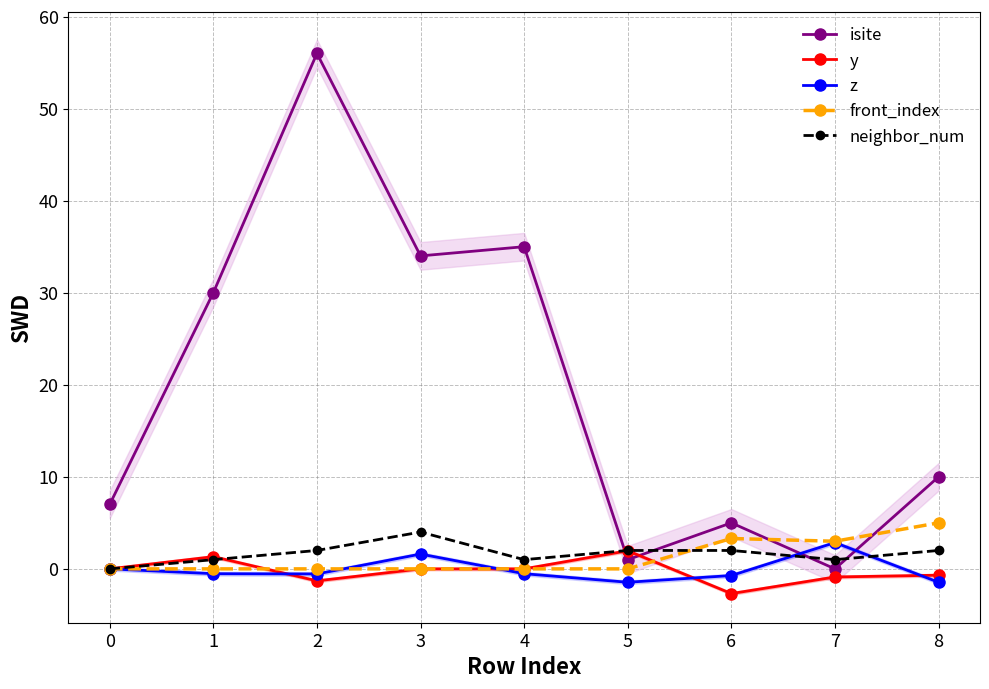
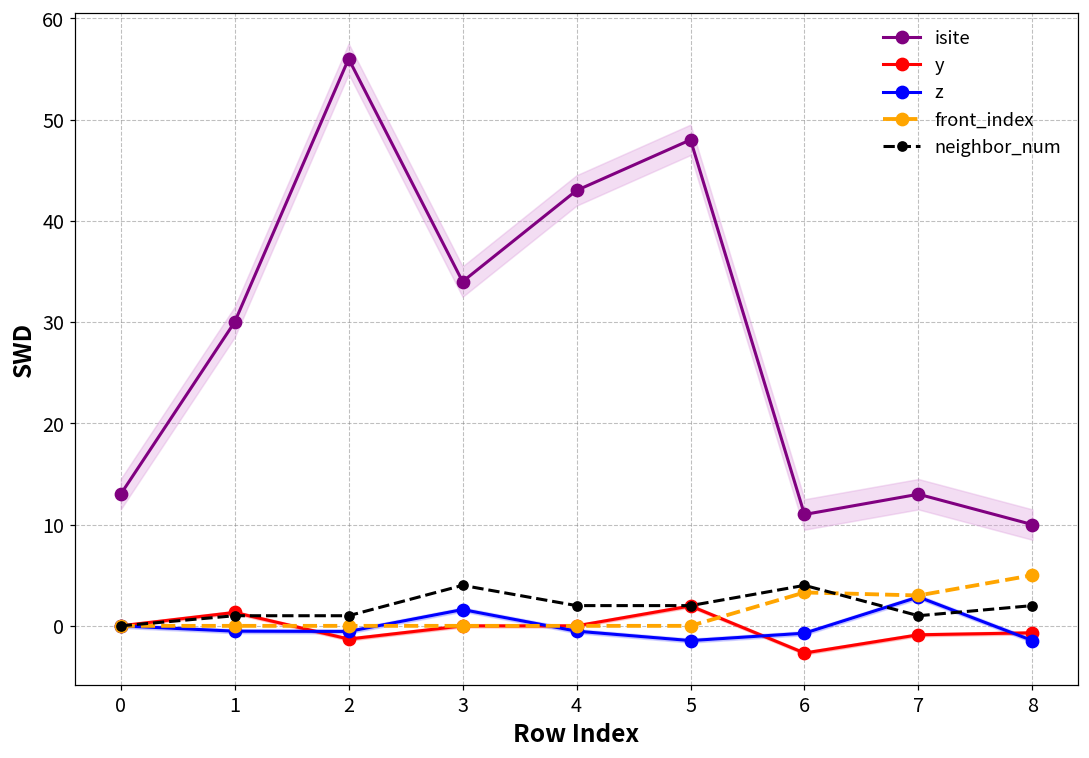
isite, 0: 7 -> 13
neighbor_num, 2: 2 -> 1
isite, 4: 35 -> 43
neighbor_num, 4: 1 -> 2
isite, 5: 1 -> 48
isite, 6: 5 -> 11
neighbor_num, 6: 2 -> 4
isite, 7: 0 -> 13
